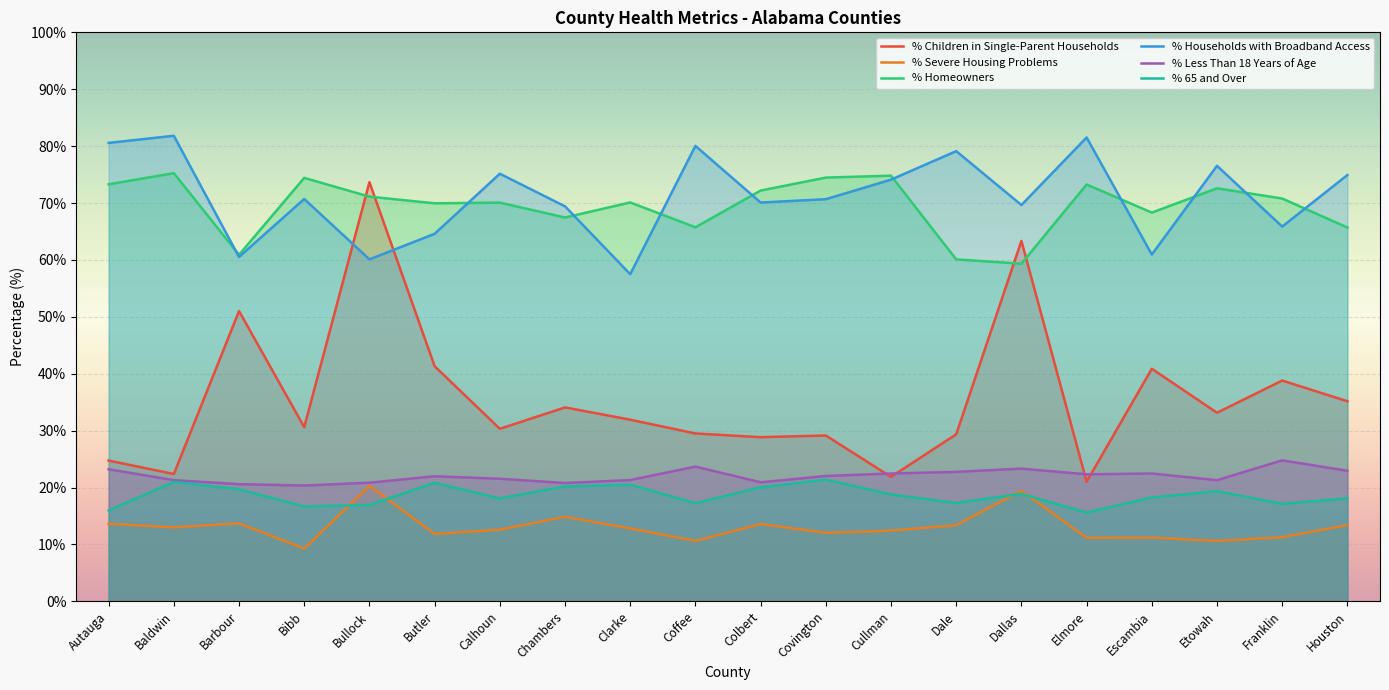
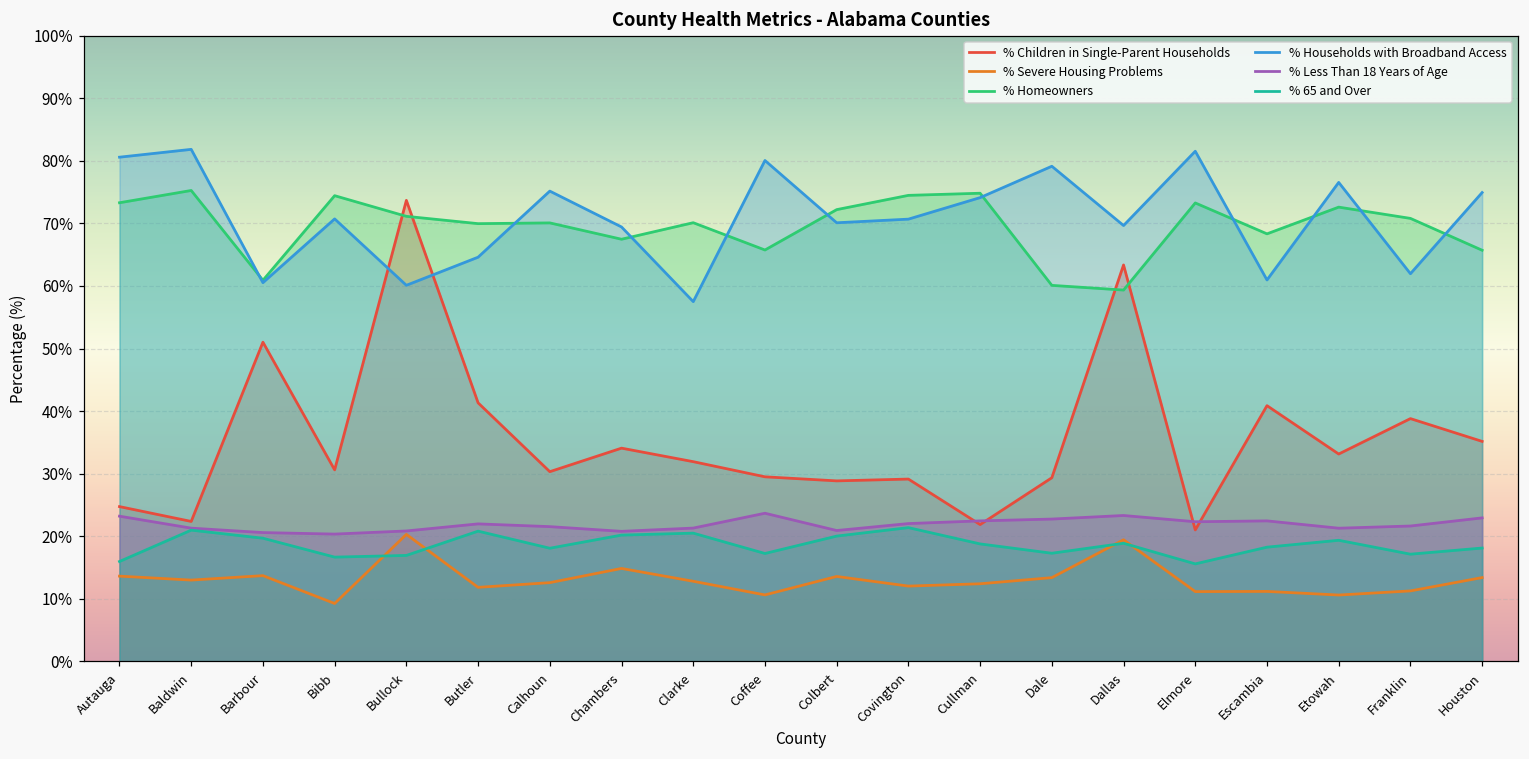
% Households with Broadband Access, Franklin: 66% -> 62%
% Less Than 18 Years of Age, Franklin: 25% -> 22%
